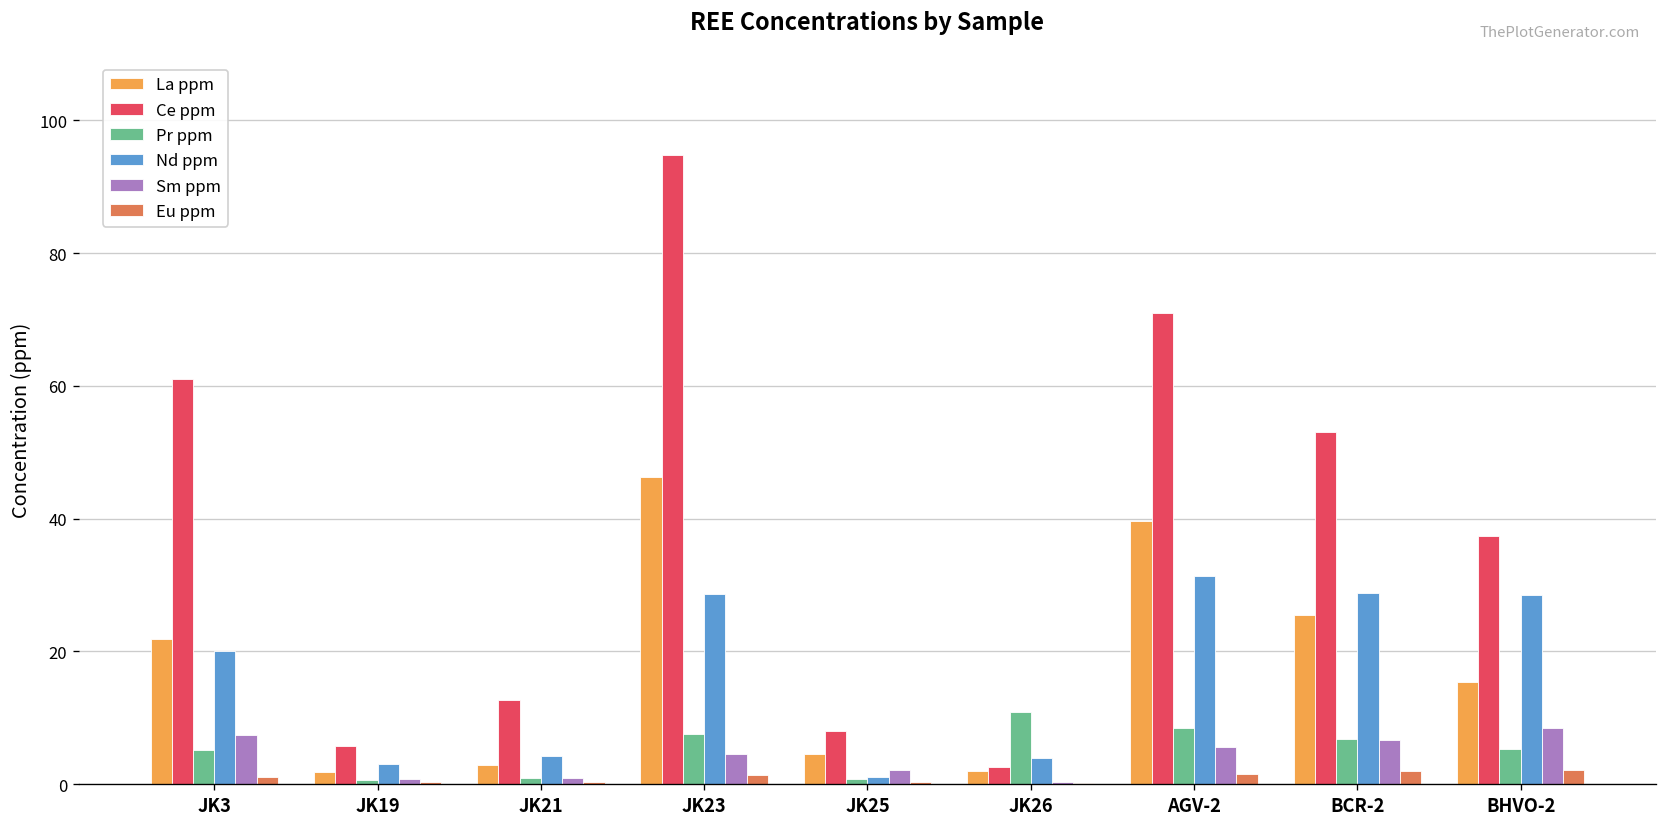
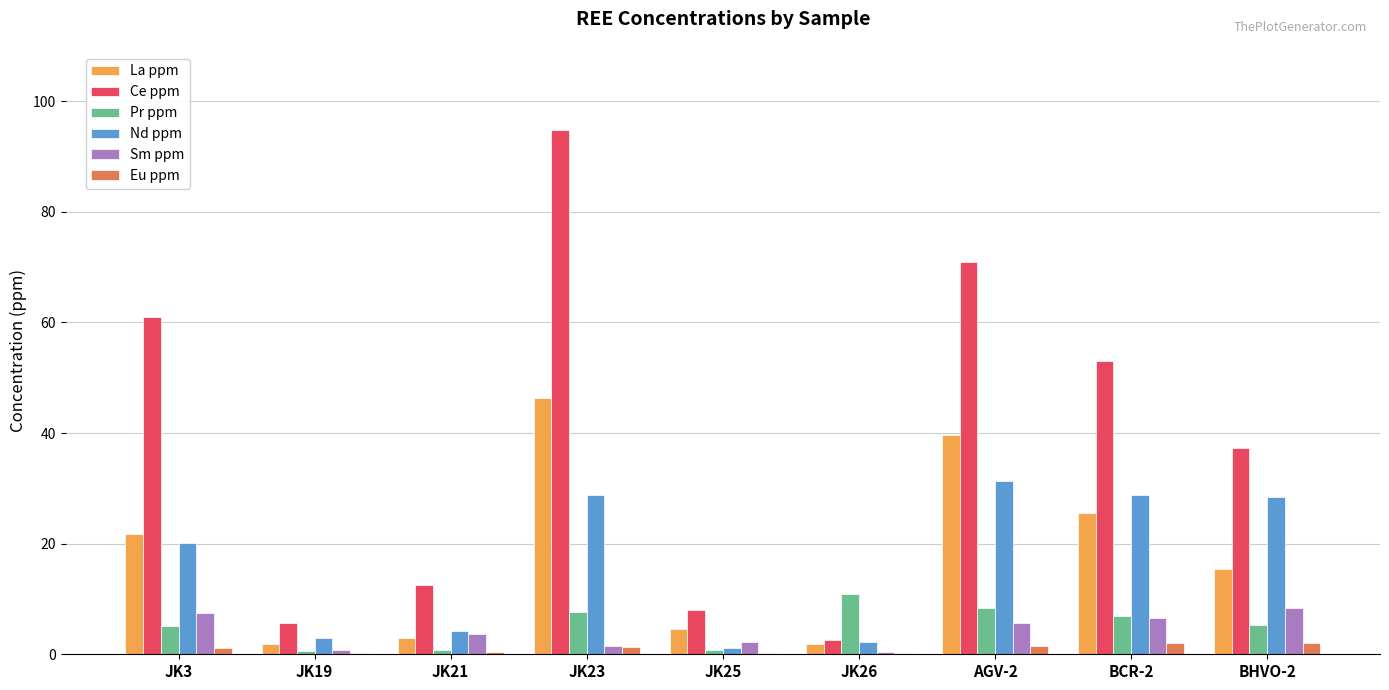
Sm ppm, JK21: 1 -> 4
Sm ppm, JK23: 5 -> 1
Nd ppm, JK26: 4 -> 2
